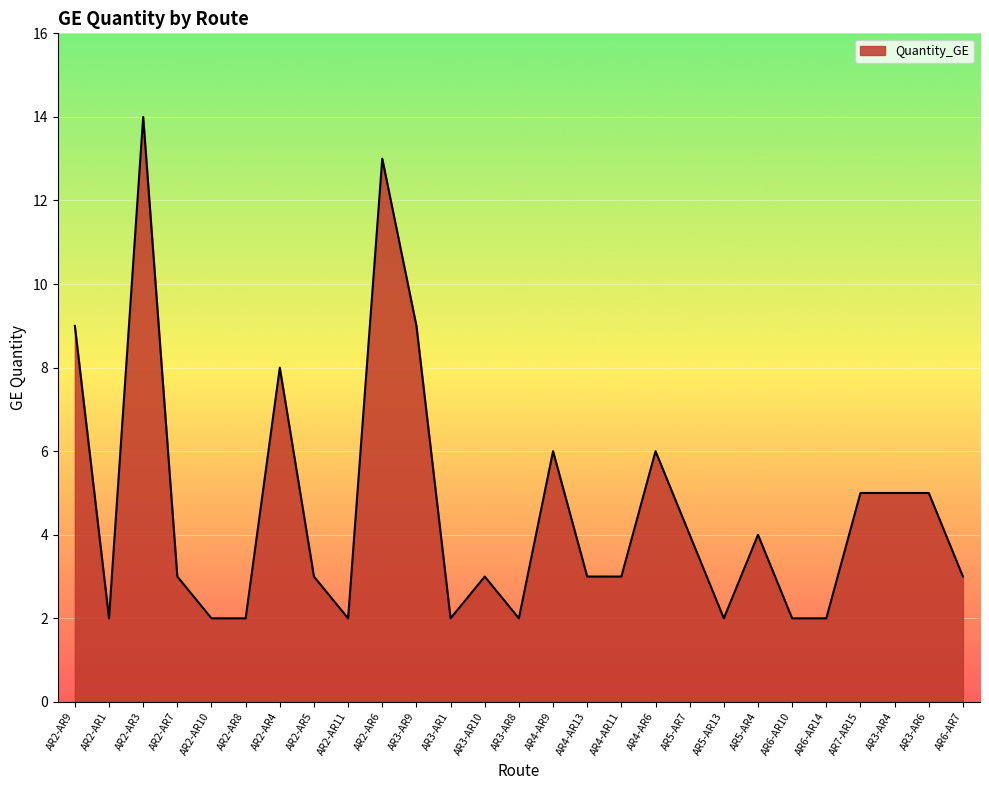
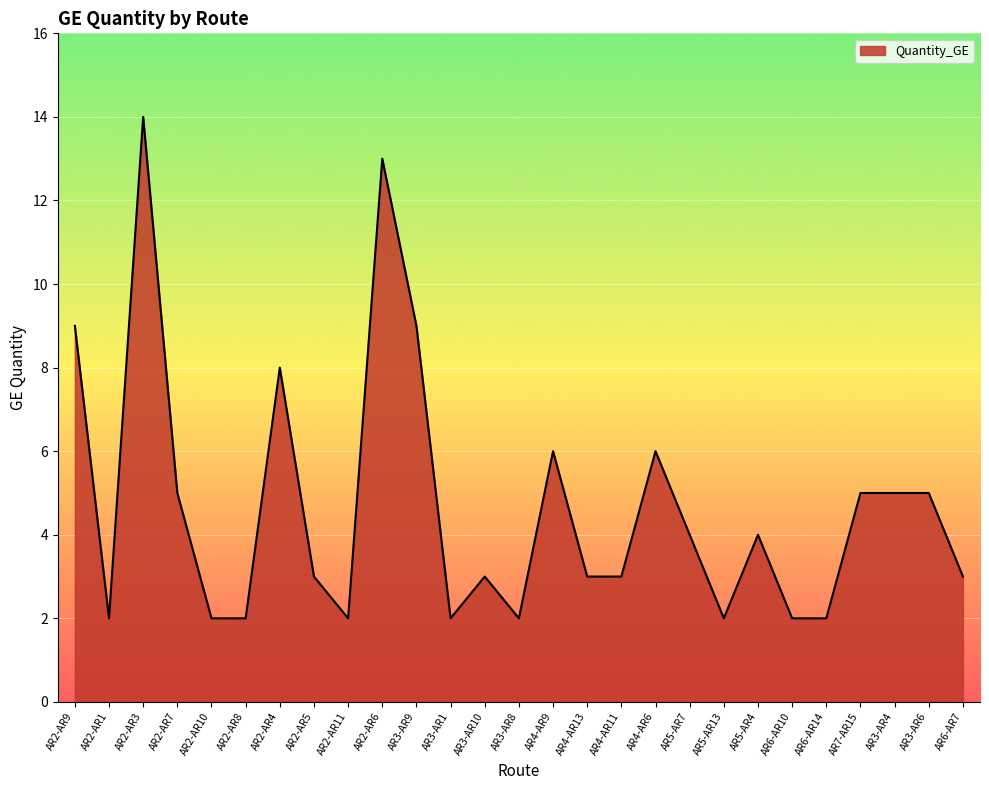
AR2-AR7: 3 -> 5
